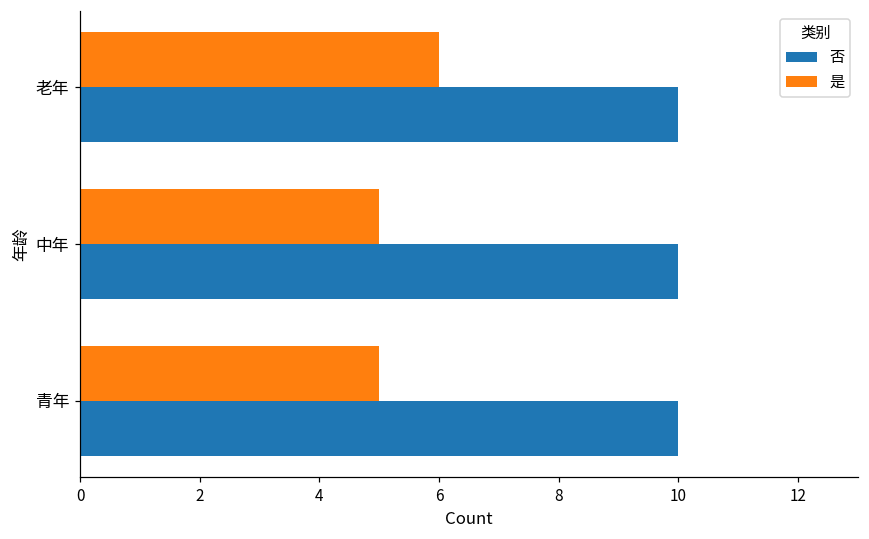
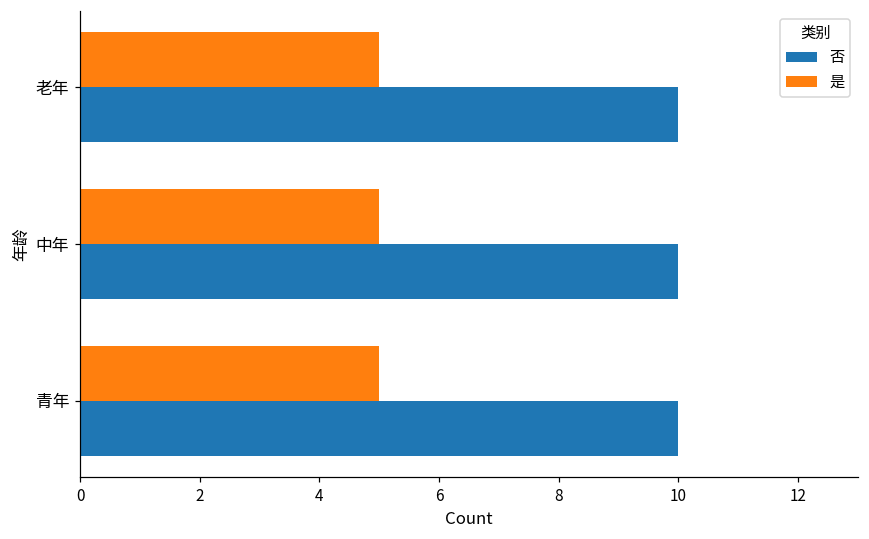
是, 老年: 6 -> 5
